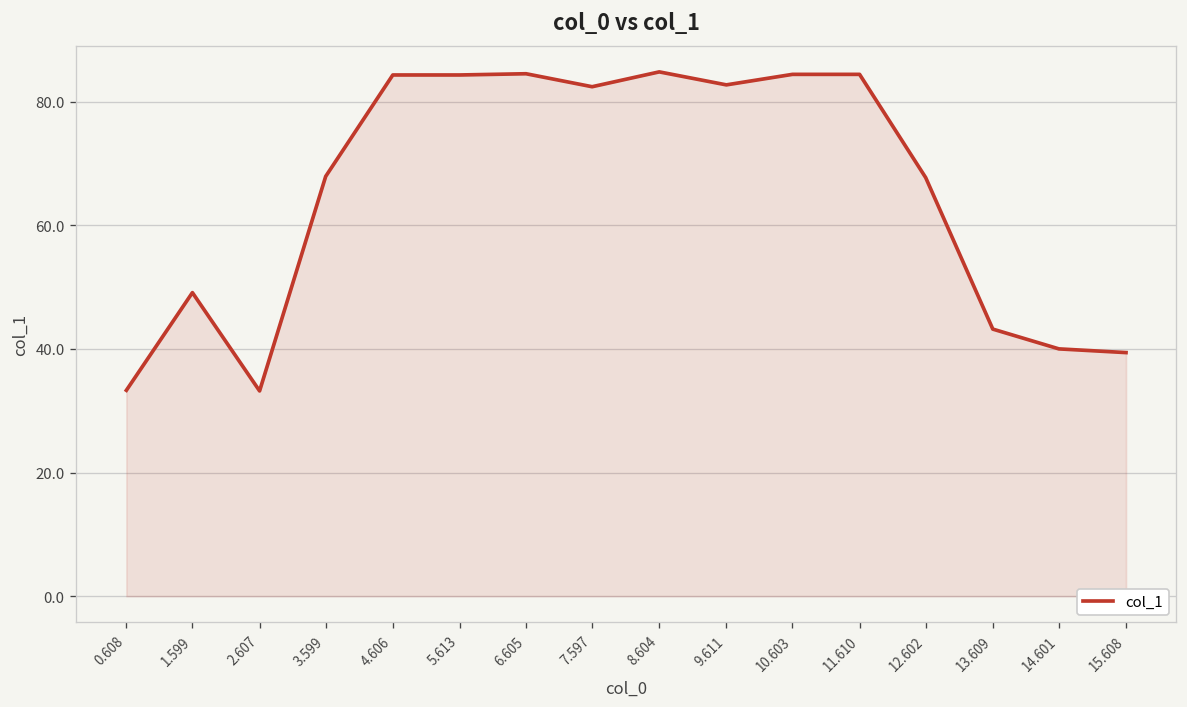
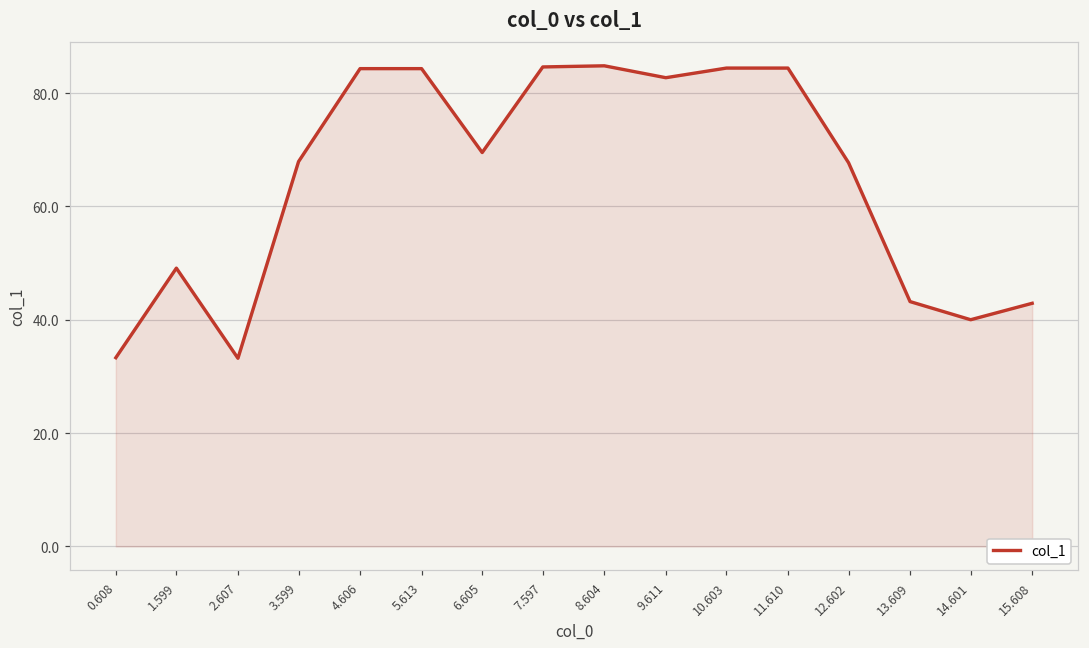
6.605: 85 -> 70
7.597: 82 -> 85
15.608: 39 -> 43
